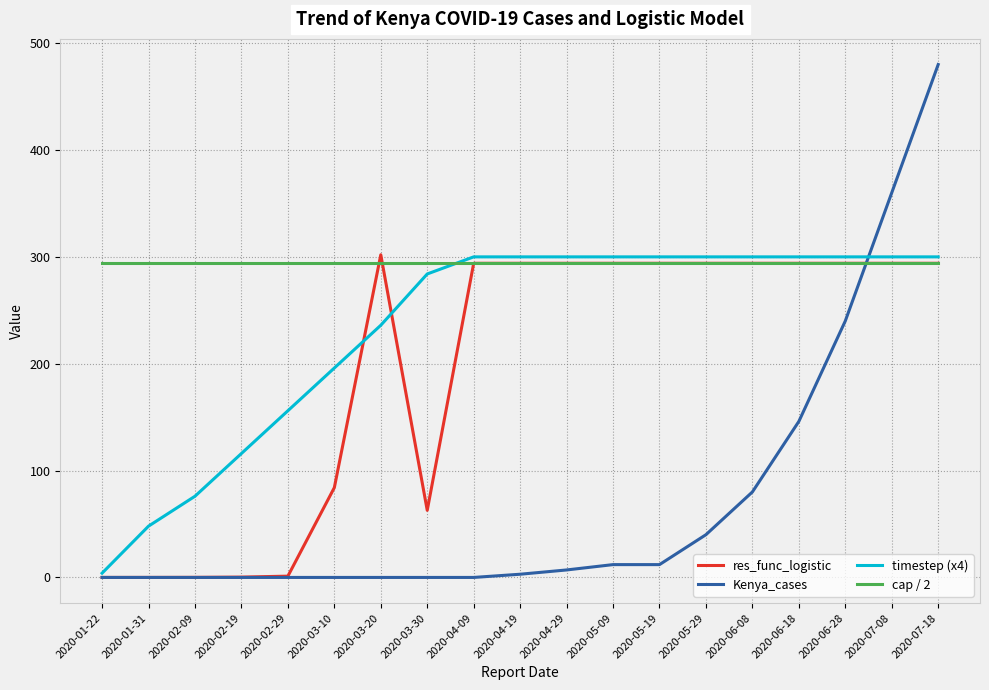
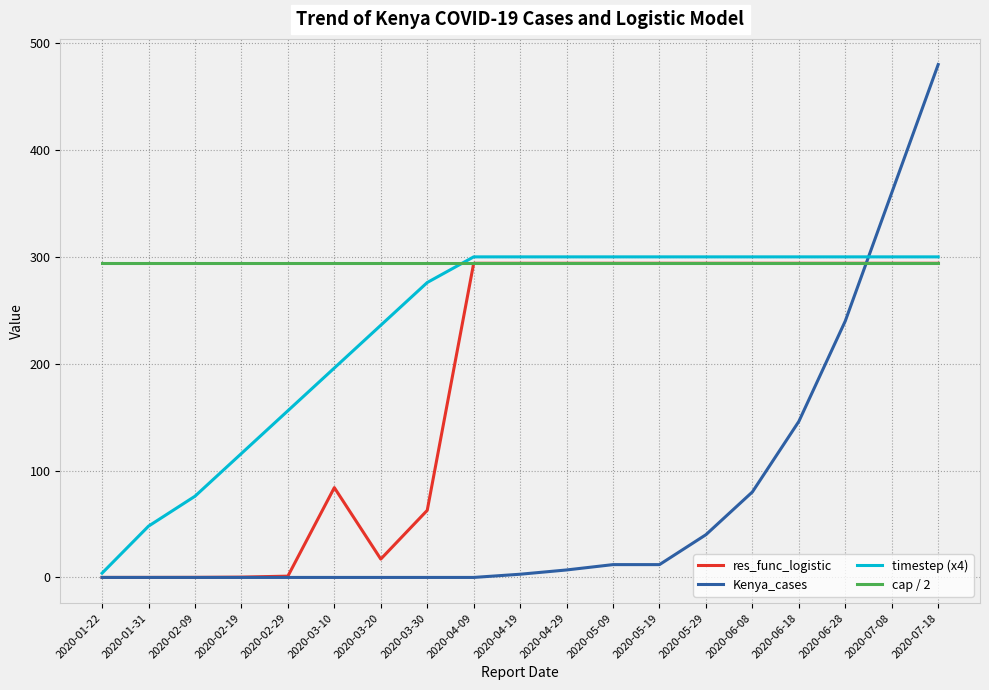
res_func_logistic, 2020-03-20: 302 -> 17
timestep (x4), 2020-03-30: 284 -> 276
